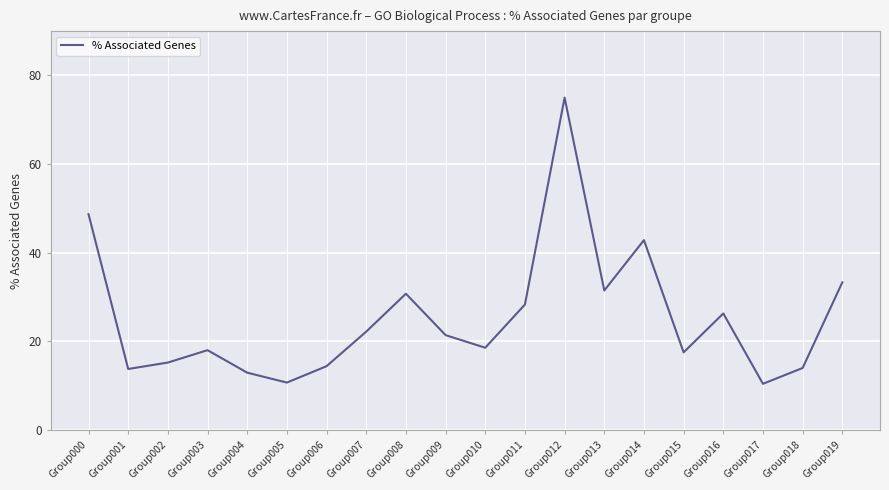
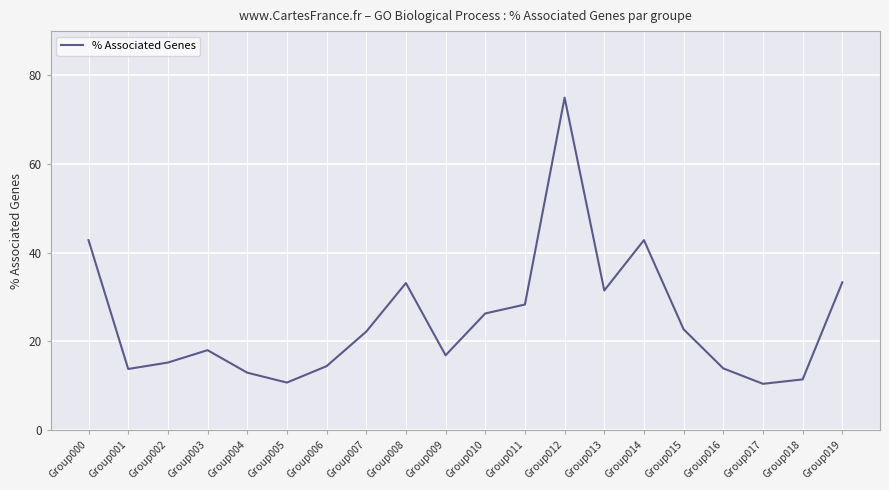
Group000: 49 -> 43
Group008: 31 -> 33
Group009: 21 -> 17
Group010: 19 -> 26
Group015: 18 -> 23
Group016: 26 -> 14
Group018: 14 -> 11
